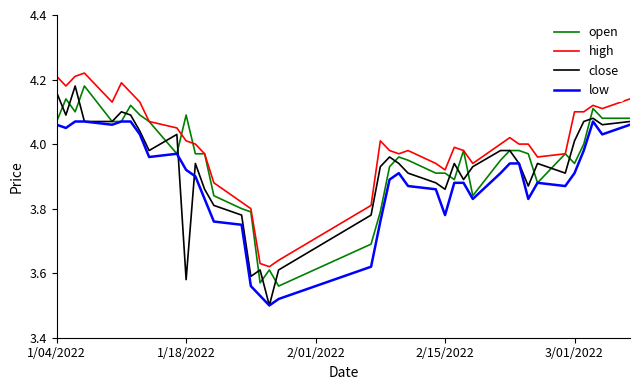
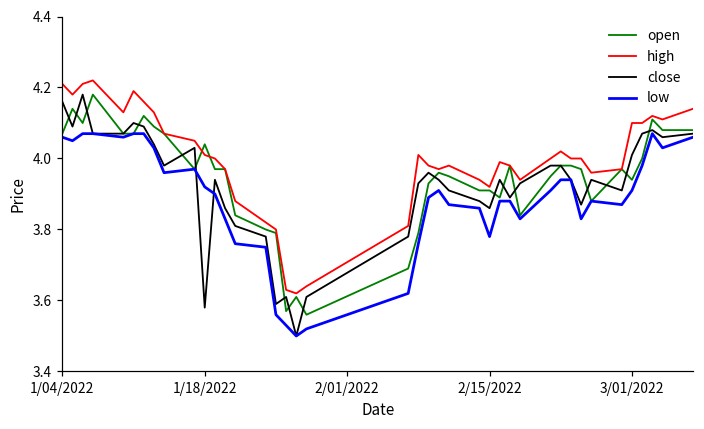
open, 1/18/2022: 4.09 -> 4.04
